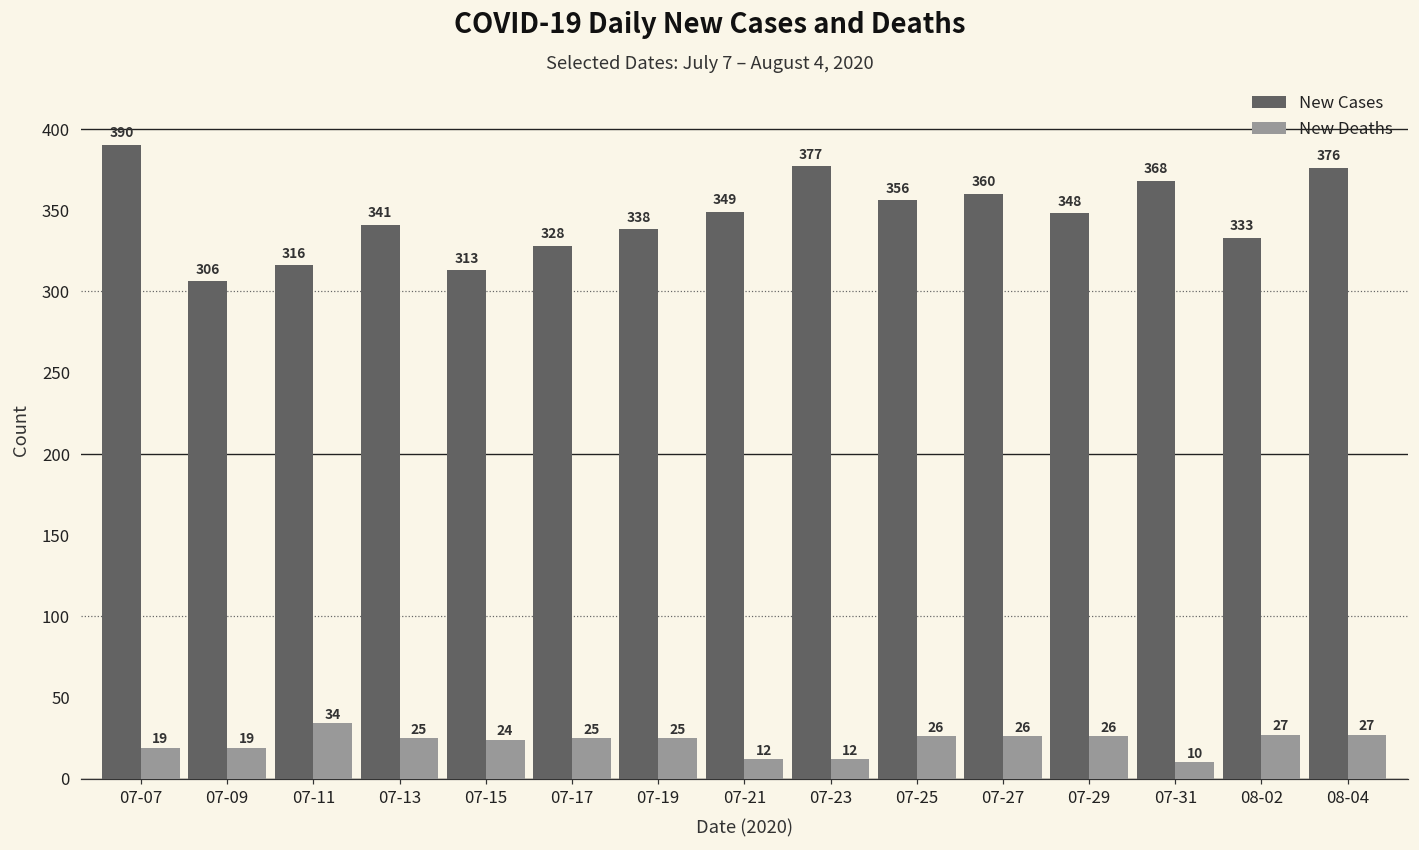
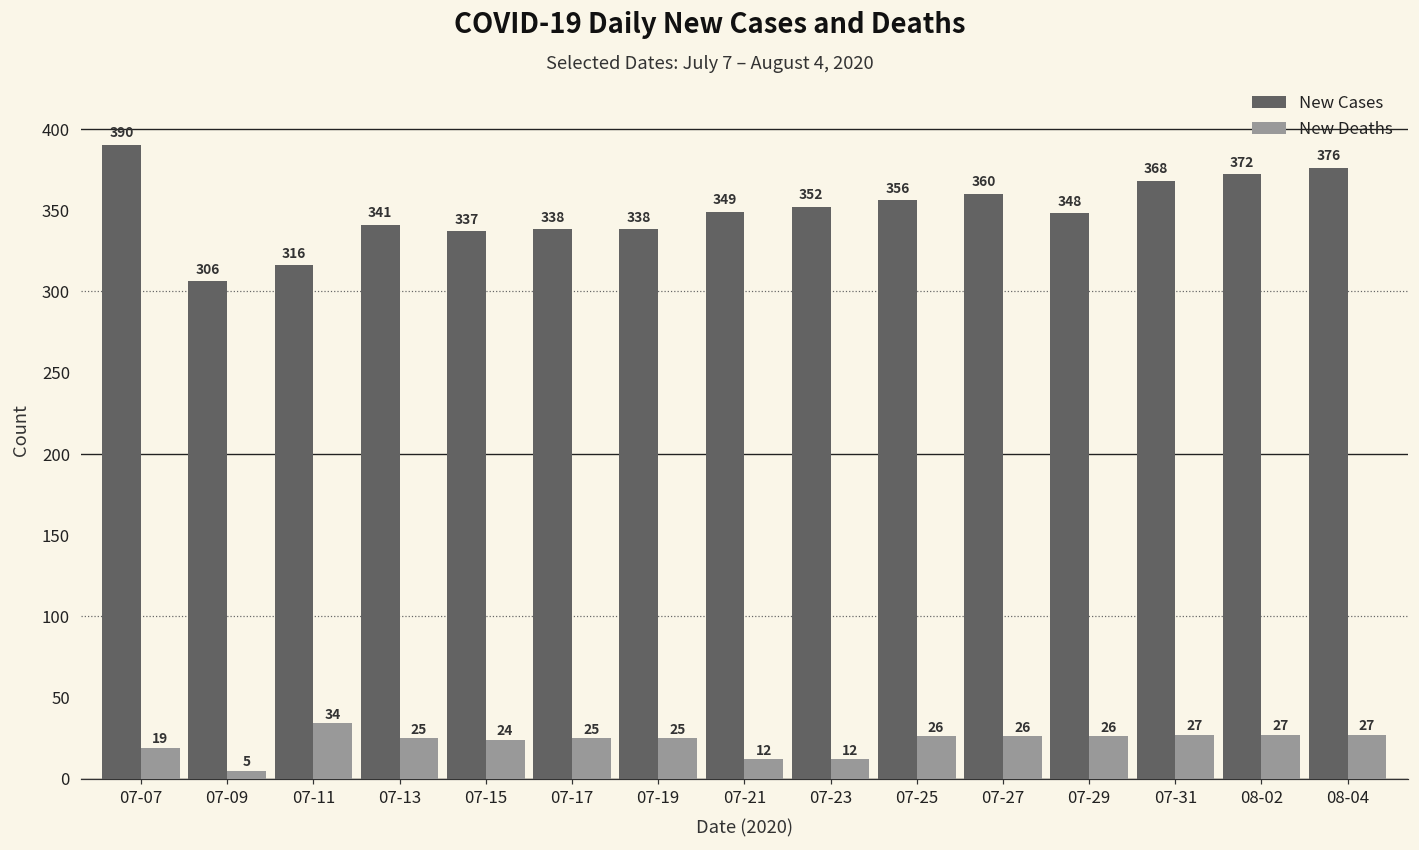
New Deaths, 07-09: 19 -> 5
New Cases, 07-15: 313 -> 337
New Cases, 07-17: 328 -> 338
New Cases, 07-23: 377 -> 352
New Deaths, 07-31: 10 -> 27
New Cases, 08-02: 333 -> 372
